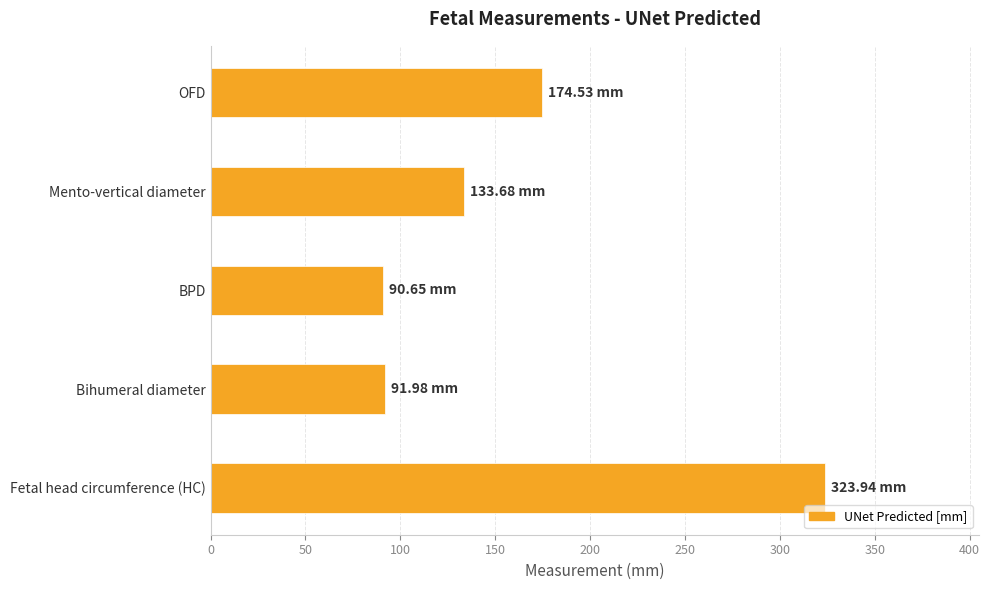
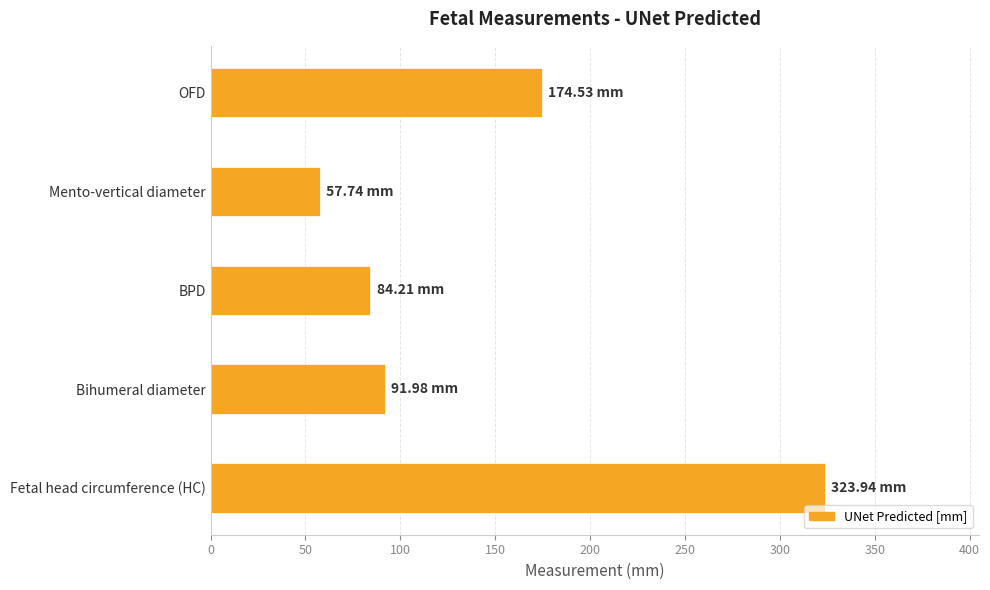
Mento-vertical diameter: 133.68 -> 57.74
BPD: 90.65 -> 84.21
